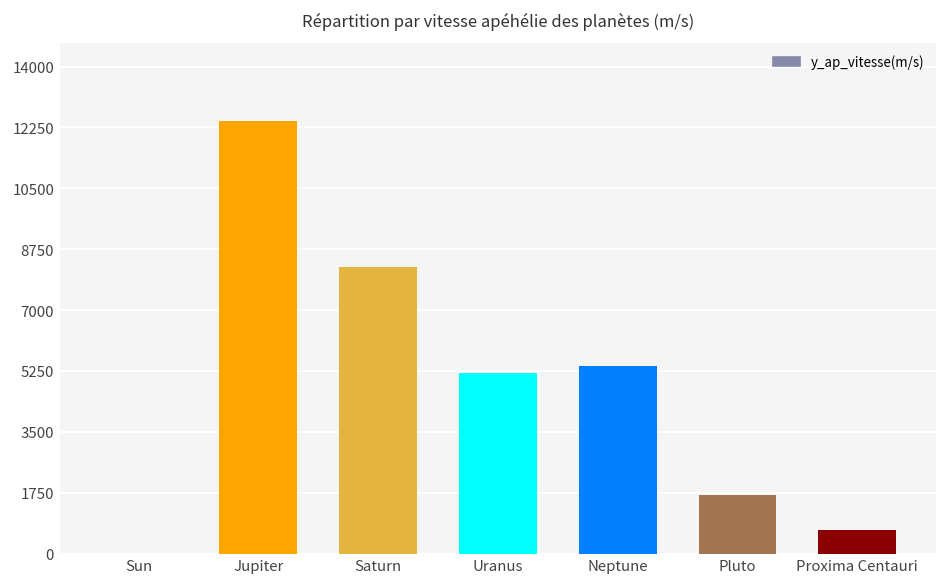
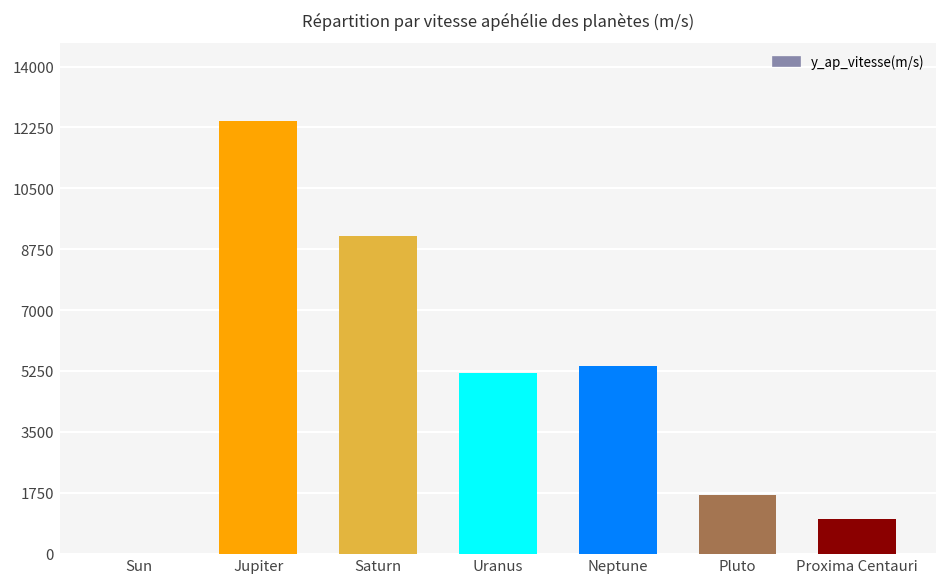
Saturn: 8200 -> 9100
Proxima Centauri: 700 -> 1000
